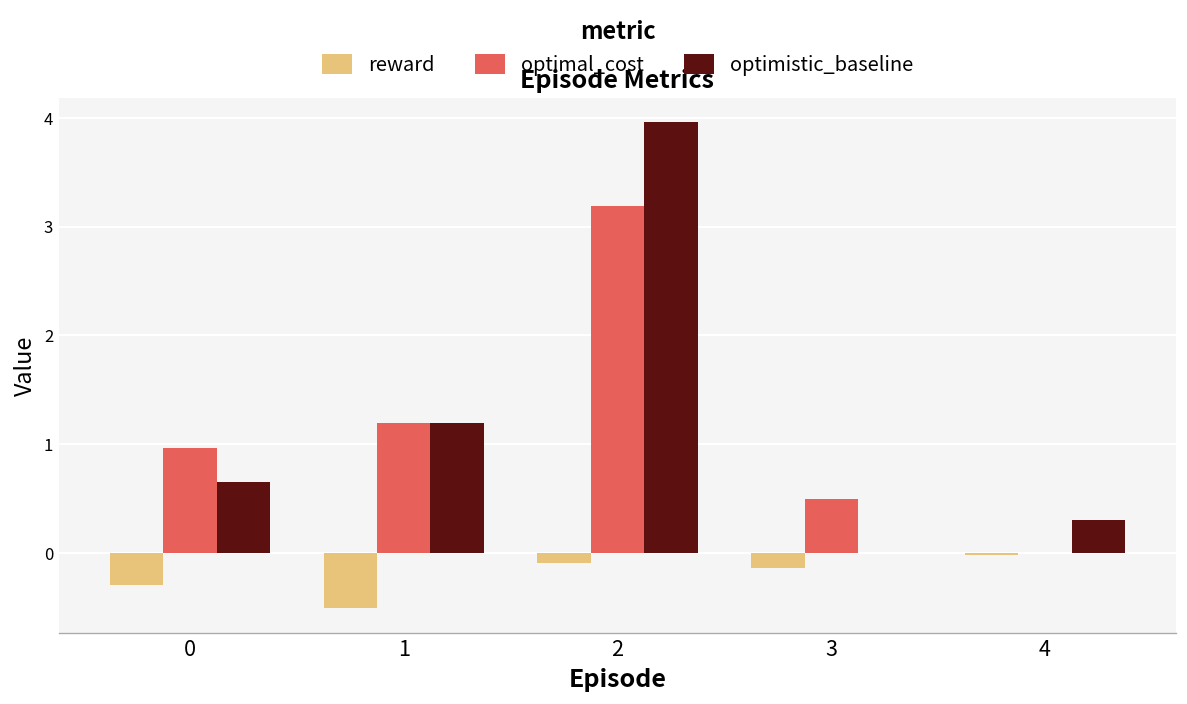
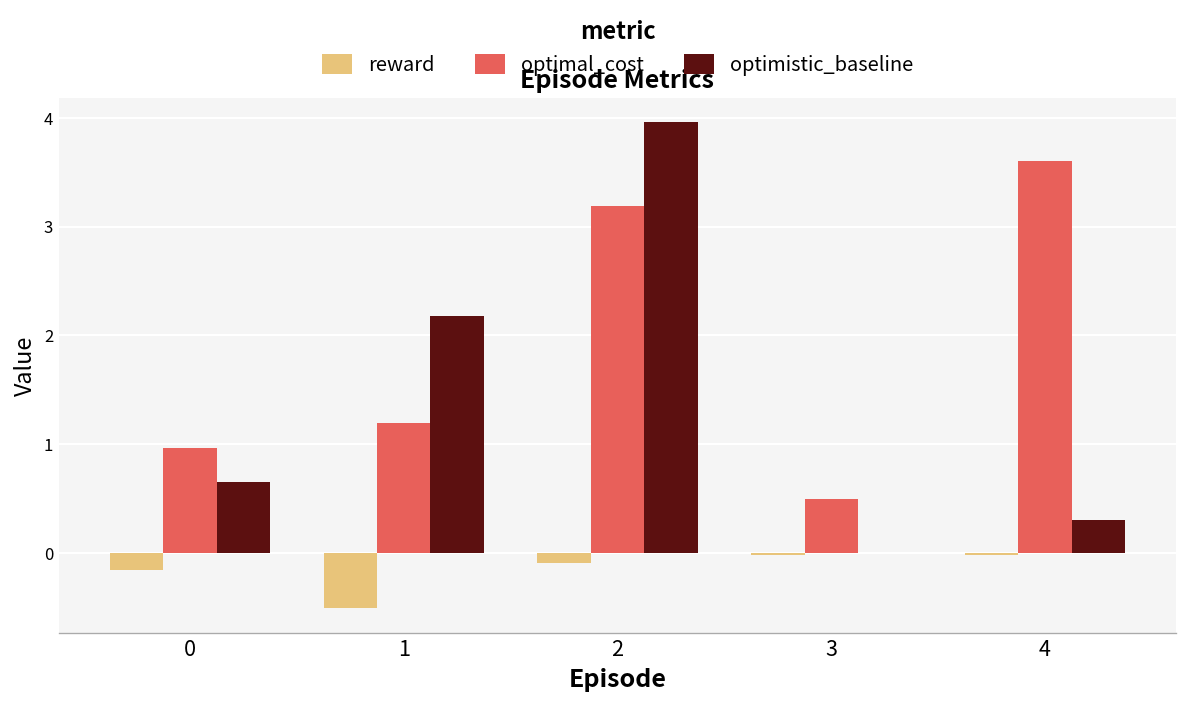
reward, 0: -0.3 -> -0.2
optimistic_baseline, 1: 1.2 -> 2.2
reward, 3: -0.1 -> 0.0
optimal_cost, 4: 0.0 -> 3.6
